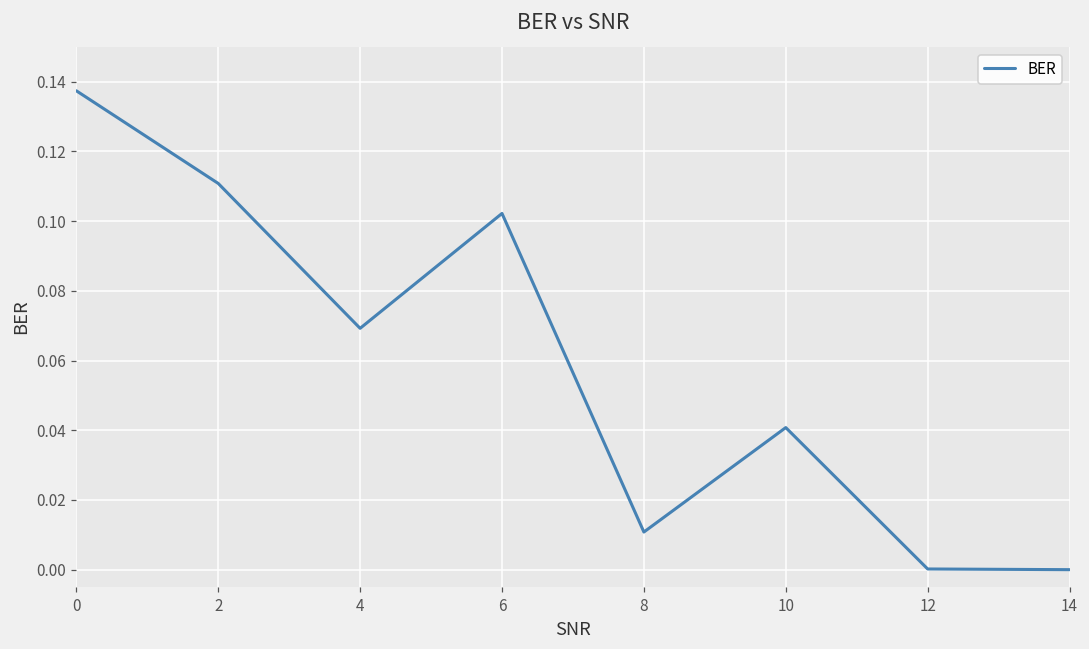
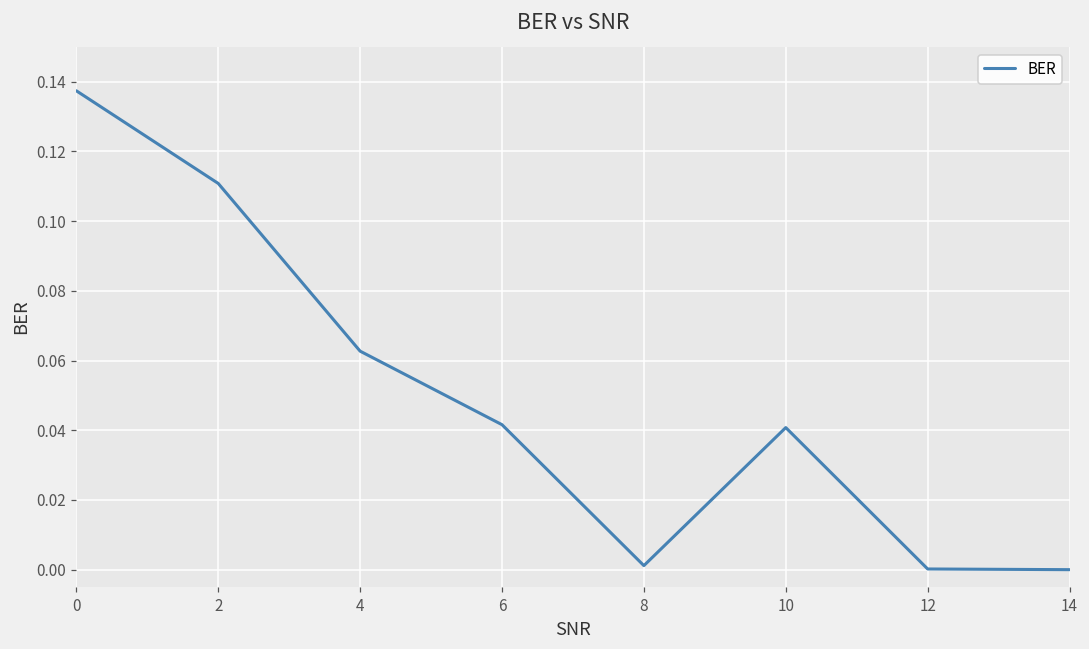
4: 0.069 -> 0.063
6: 0.102 -> 0.042
8: 0.011 -> 0.001
